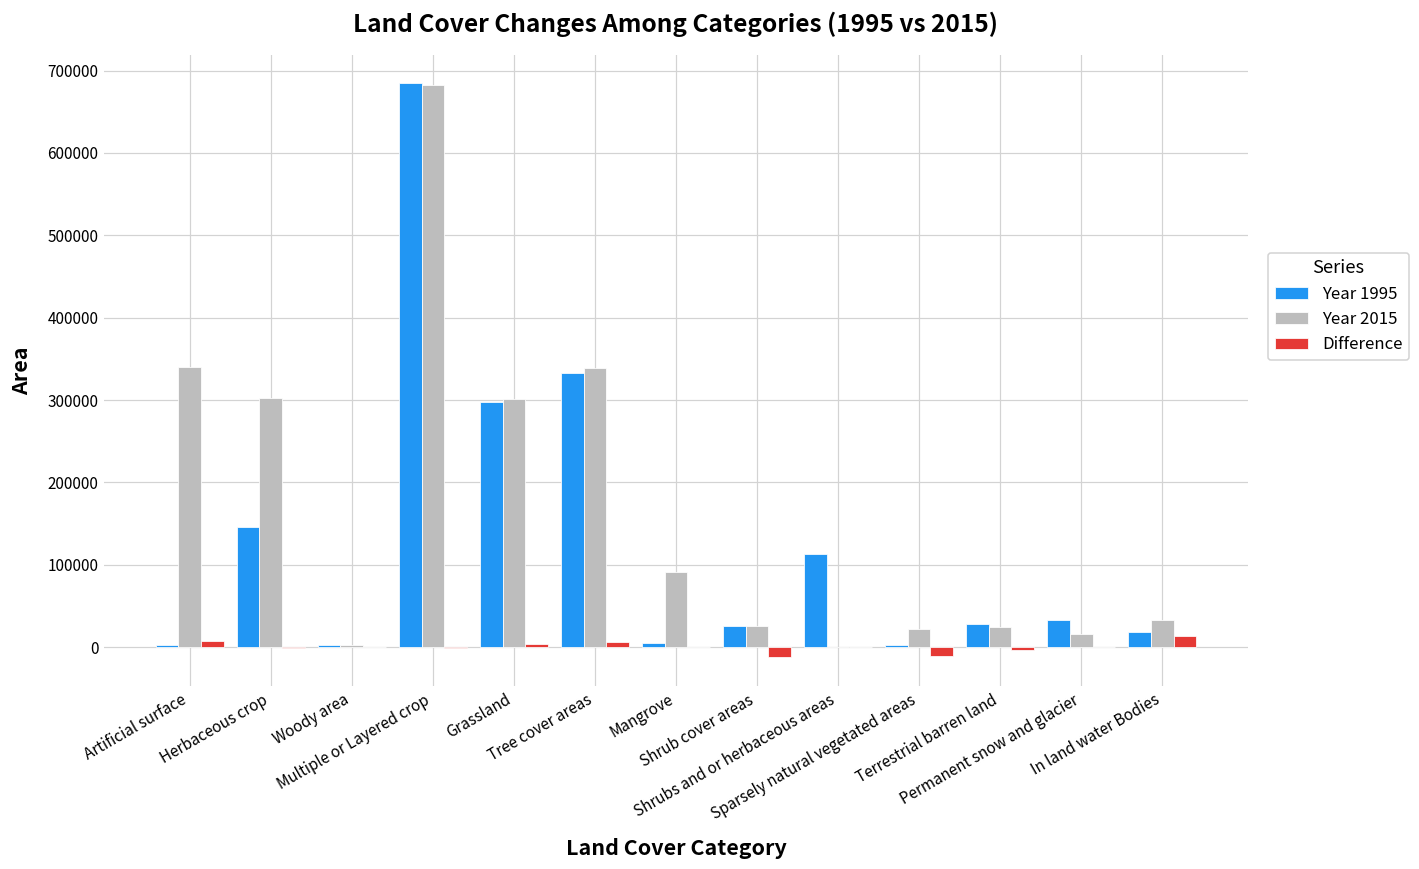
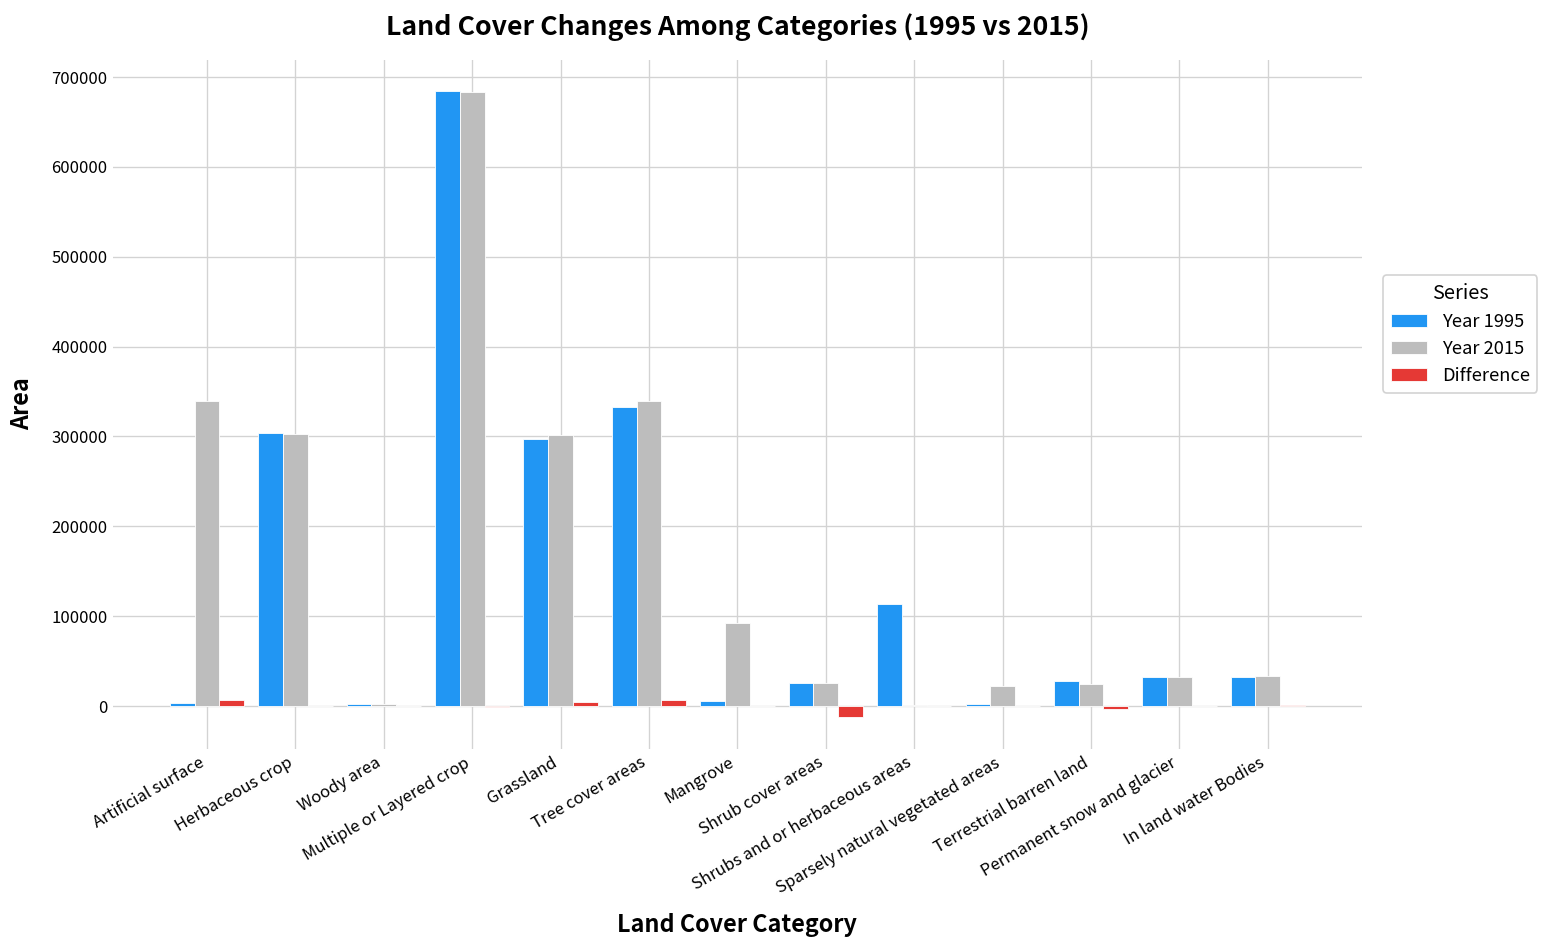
Year 1995, Herbaceous crop: 150000 -> 300000
Difference, Sparsely natural vegetated areas: -10000 -> 0
Year 2015, Permanent snow and glacier: 20000 -> 30000
Year 1995, In land water Bodies: 20000 -> 30000
Difference, In land water Bodies: 10000 -> 0
